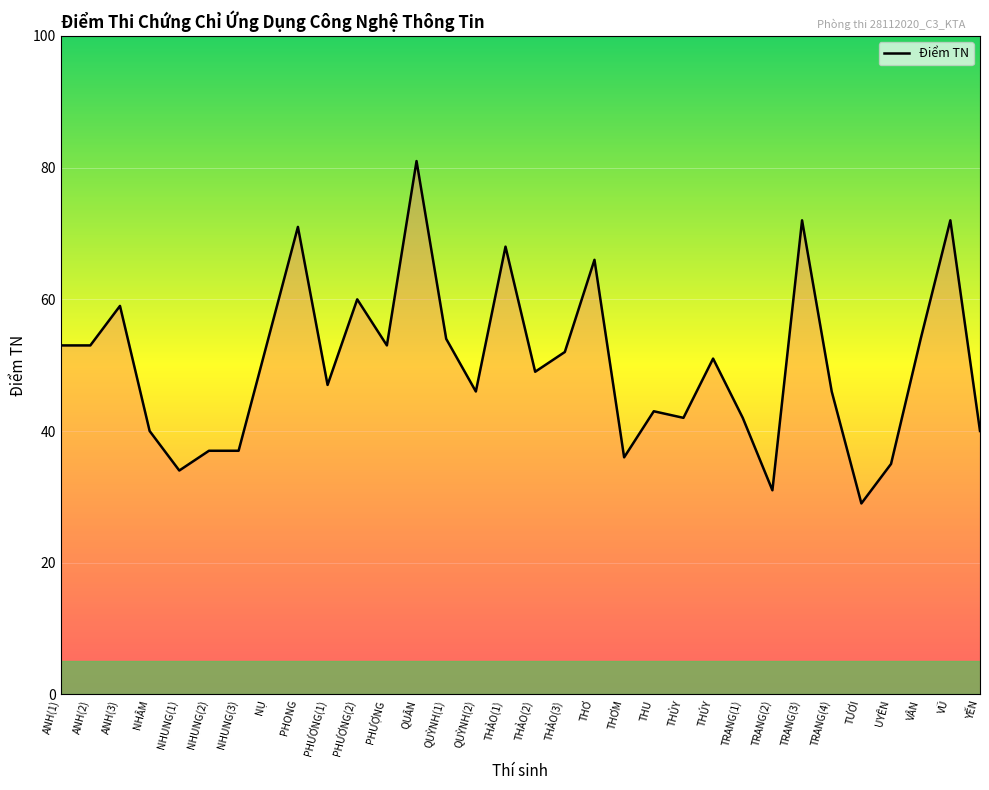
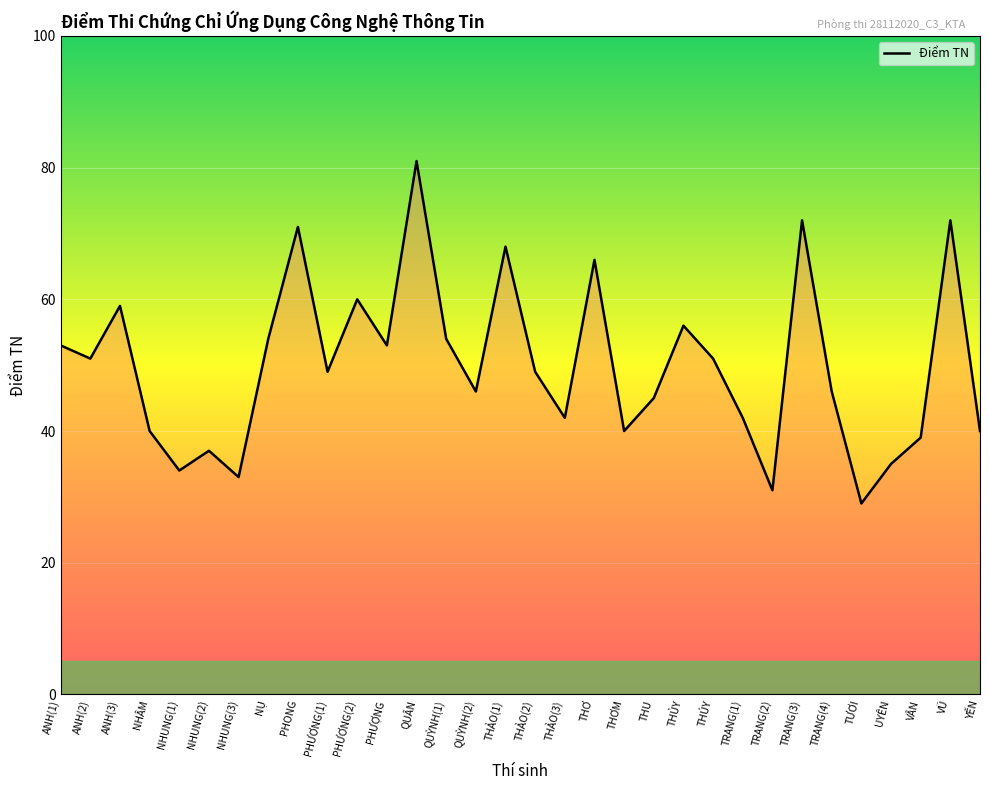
ANH(2): 53 -> 51
NHUNG(3): 37 -> 33
PHƯƠNG(1): 47 -> 49
THẢO(3): 52 -> 42
THƠM: 36 -> 40
THU: 43 -> 45
THỦY: 42 -> 56
VÂN: 54 -> 39
